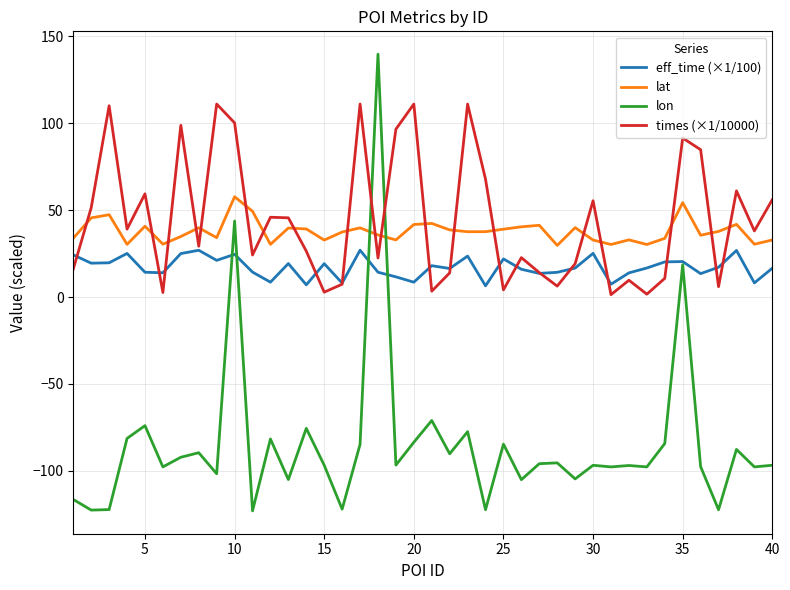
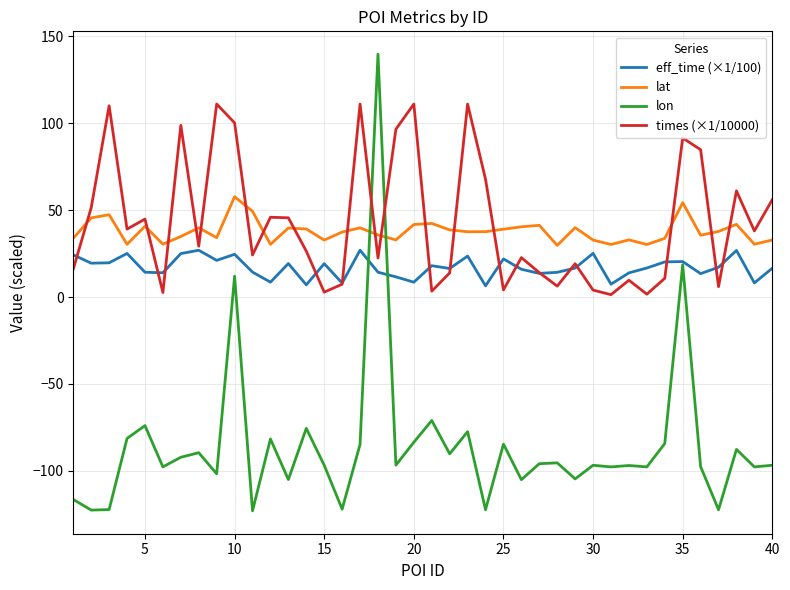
times (×1/10000), 5: 59 -> 45
lon, 10: 44 -> 12
times (×1/10000), 30: 55 -> 4
